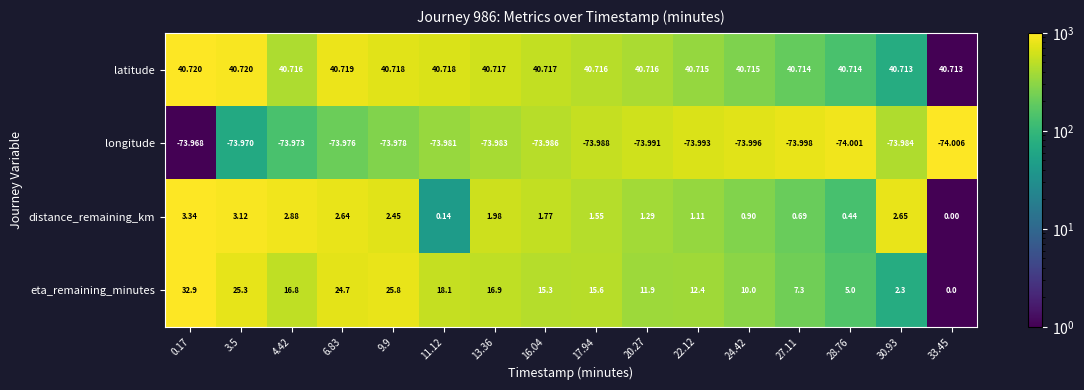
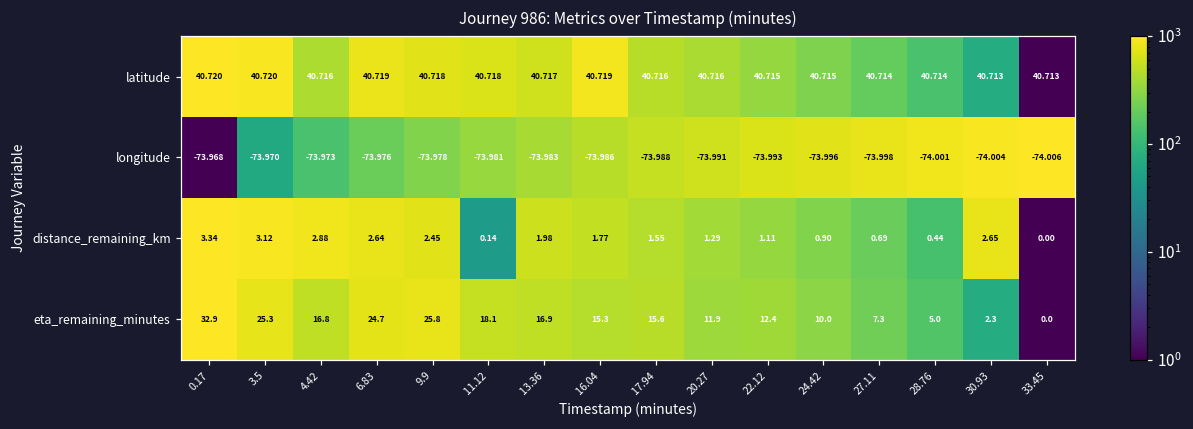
latitude, 16.04: 40.717 -> 40.719
longitude, 30.93: -73.984 -> -74.004
